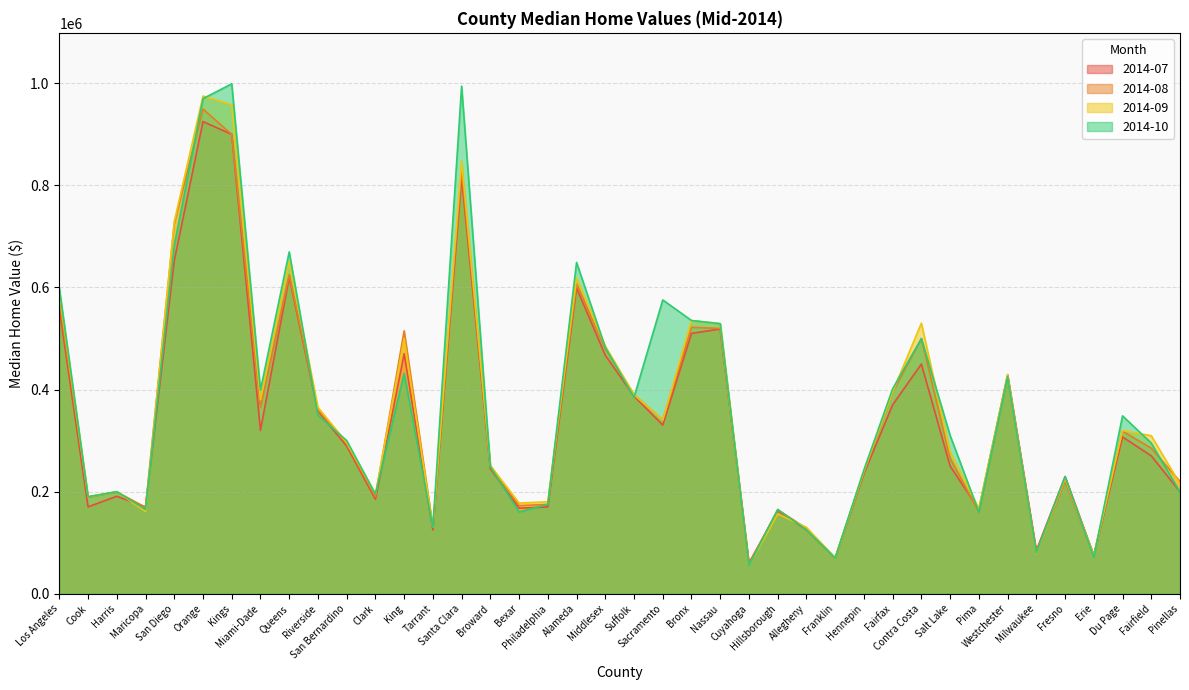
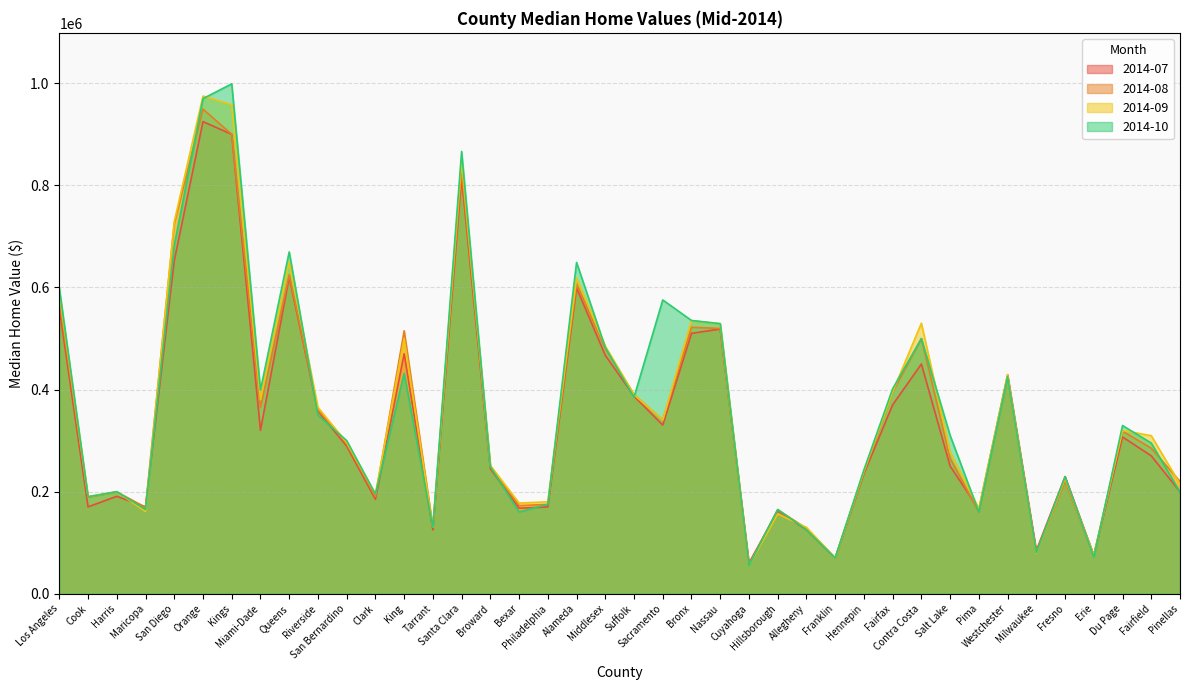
2014-10, Santa Clara: 990000 -> 870000
2014-10, Du Page: 350000 -> 330000
